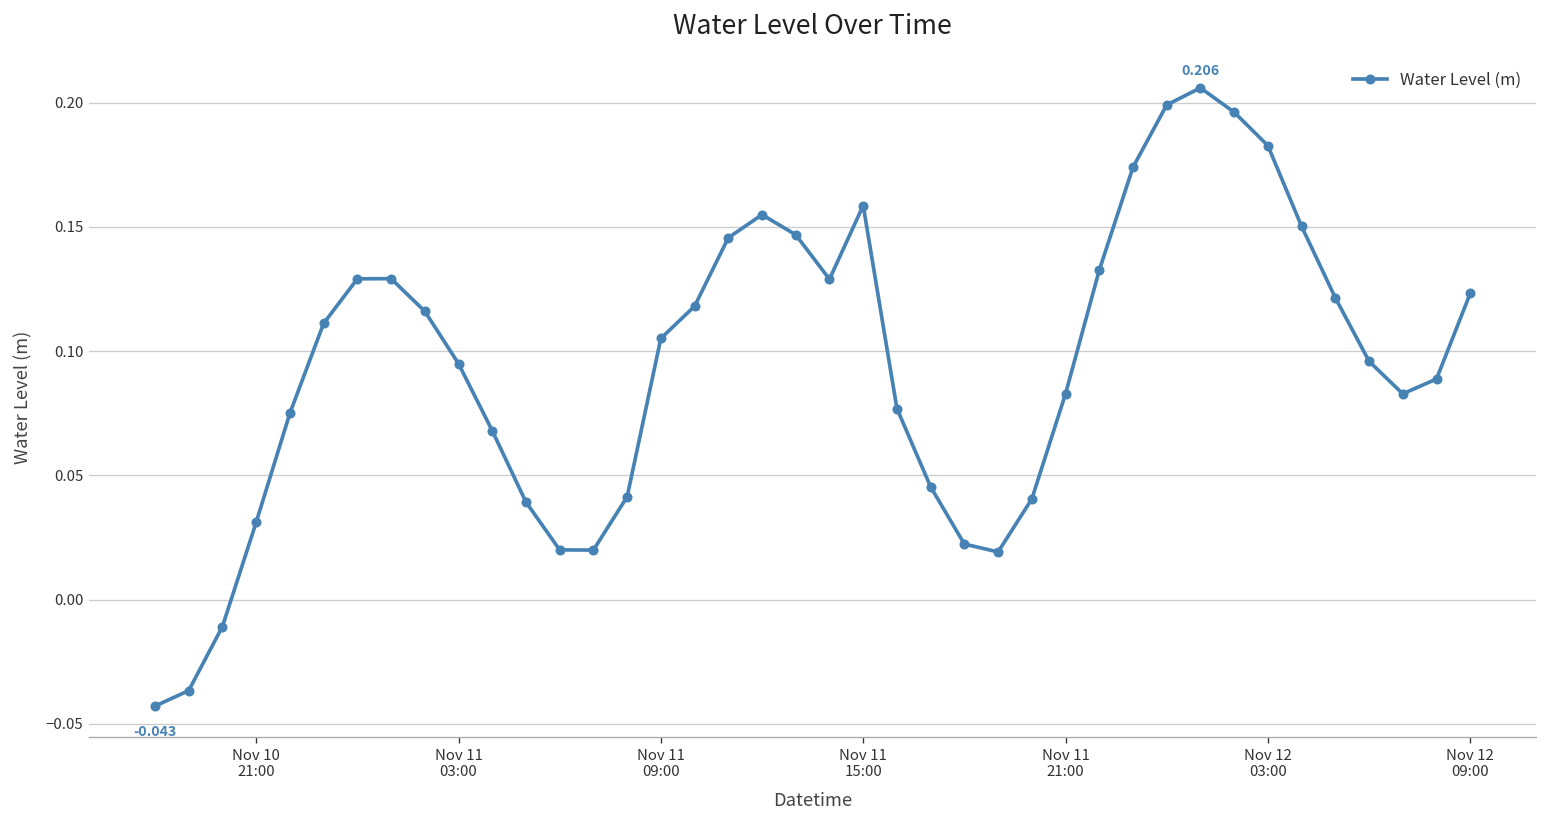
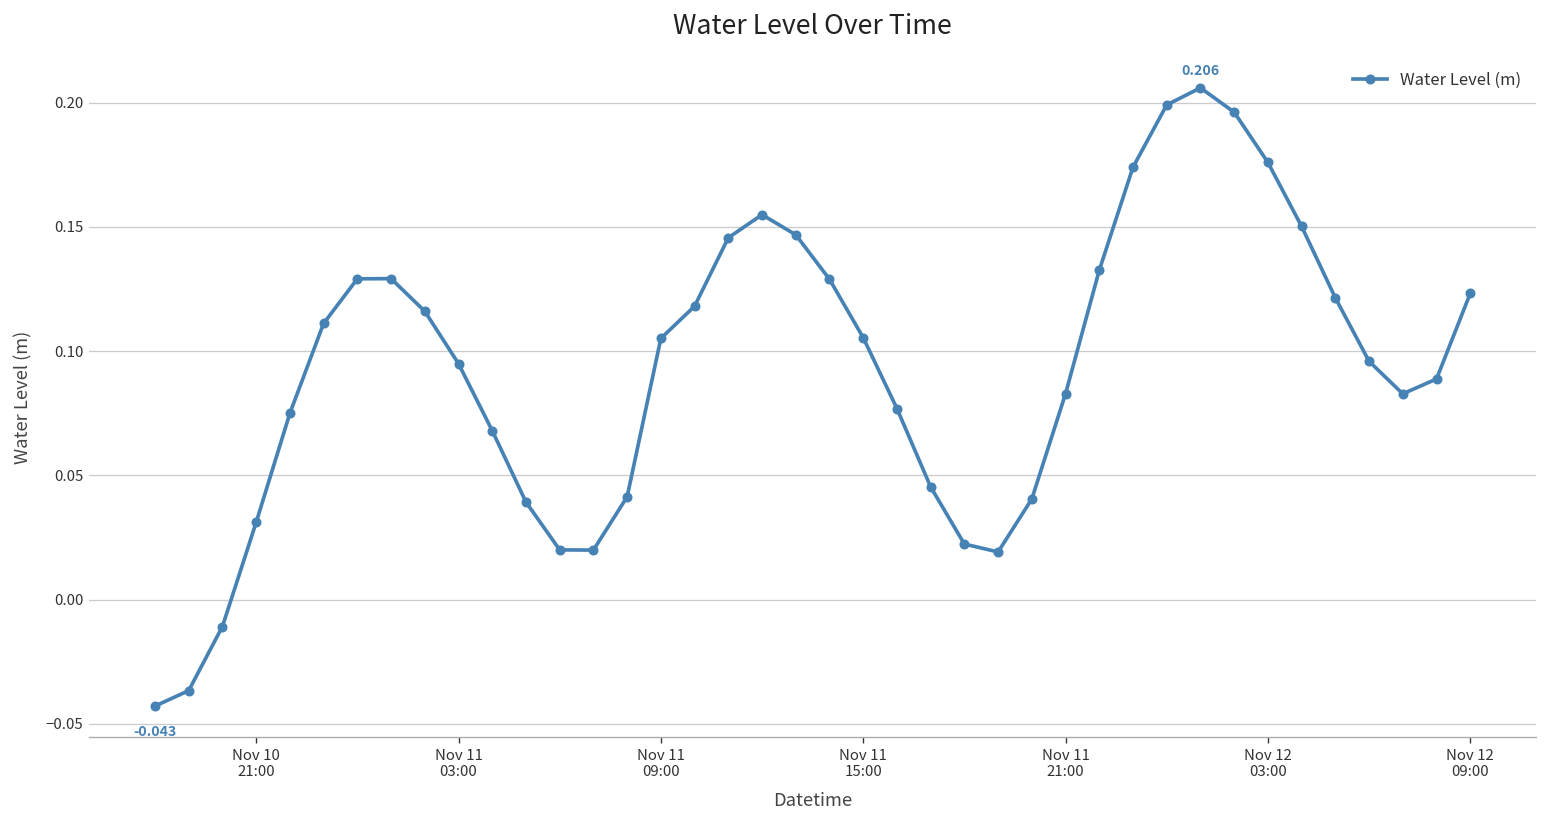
Nov 11 15:00: 0.159 -> 0.105
Nov 12 03:00: 0.183 -> 0.176
